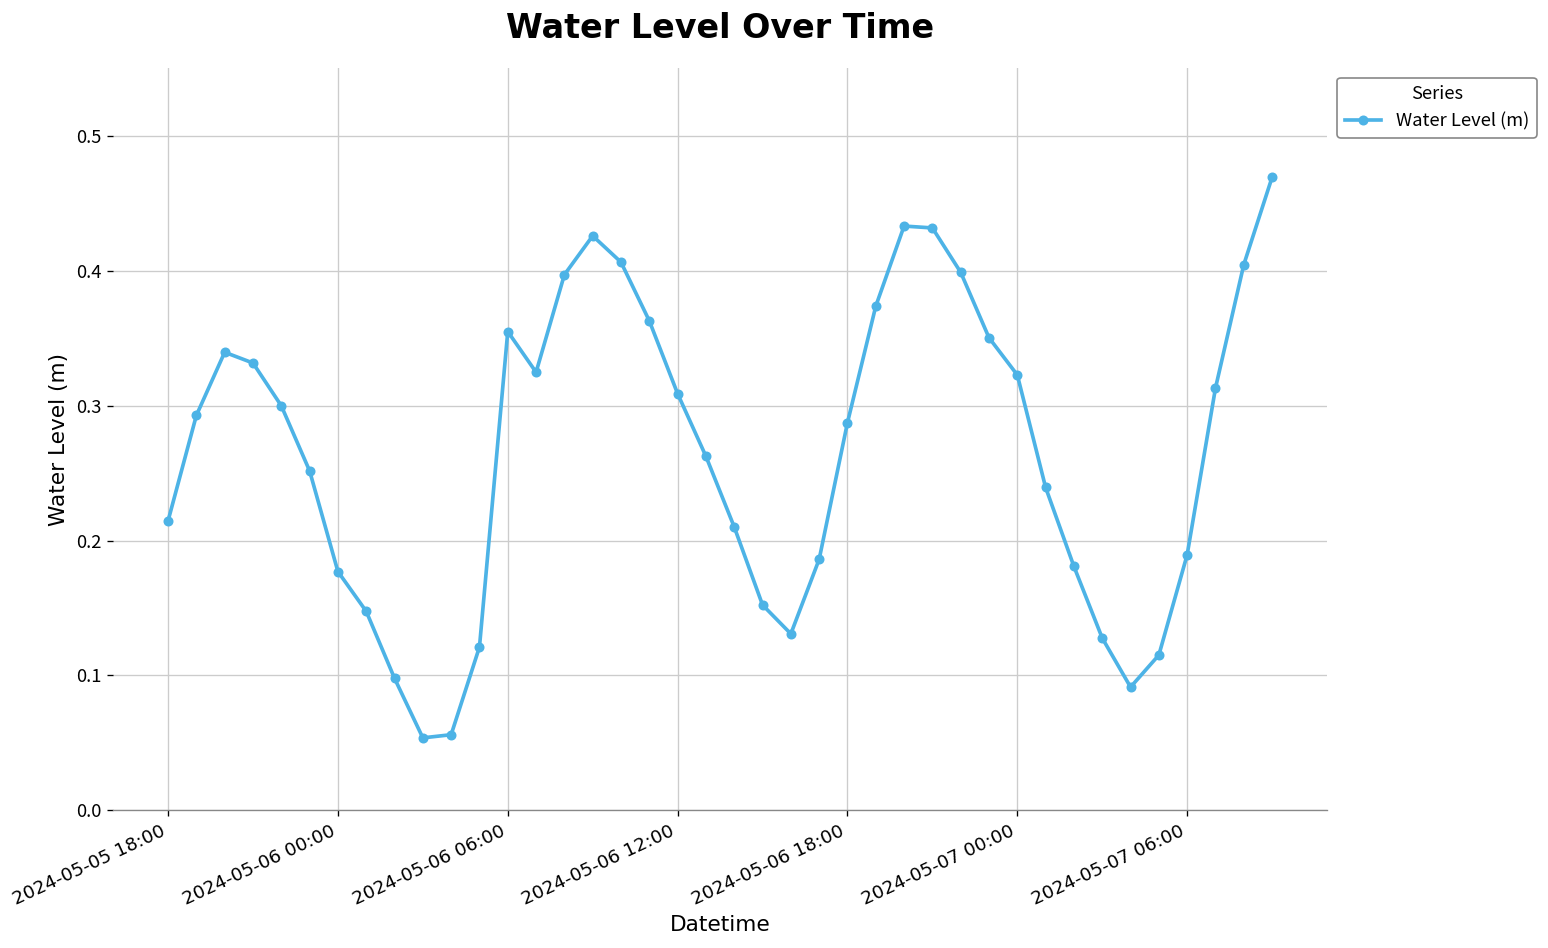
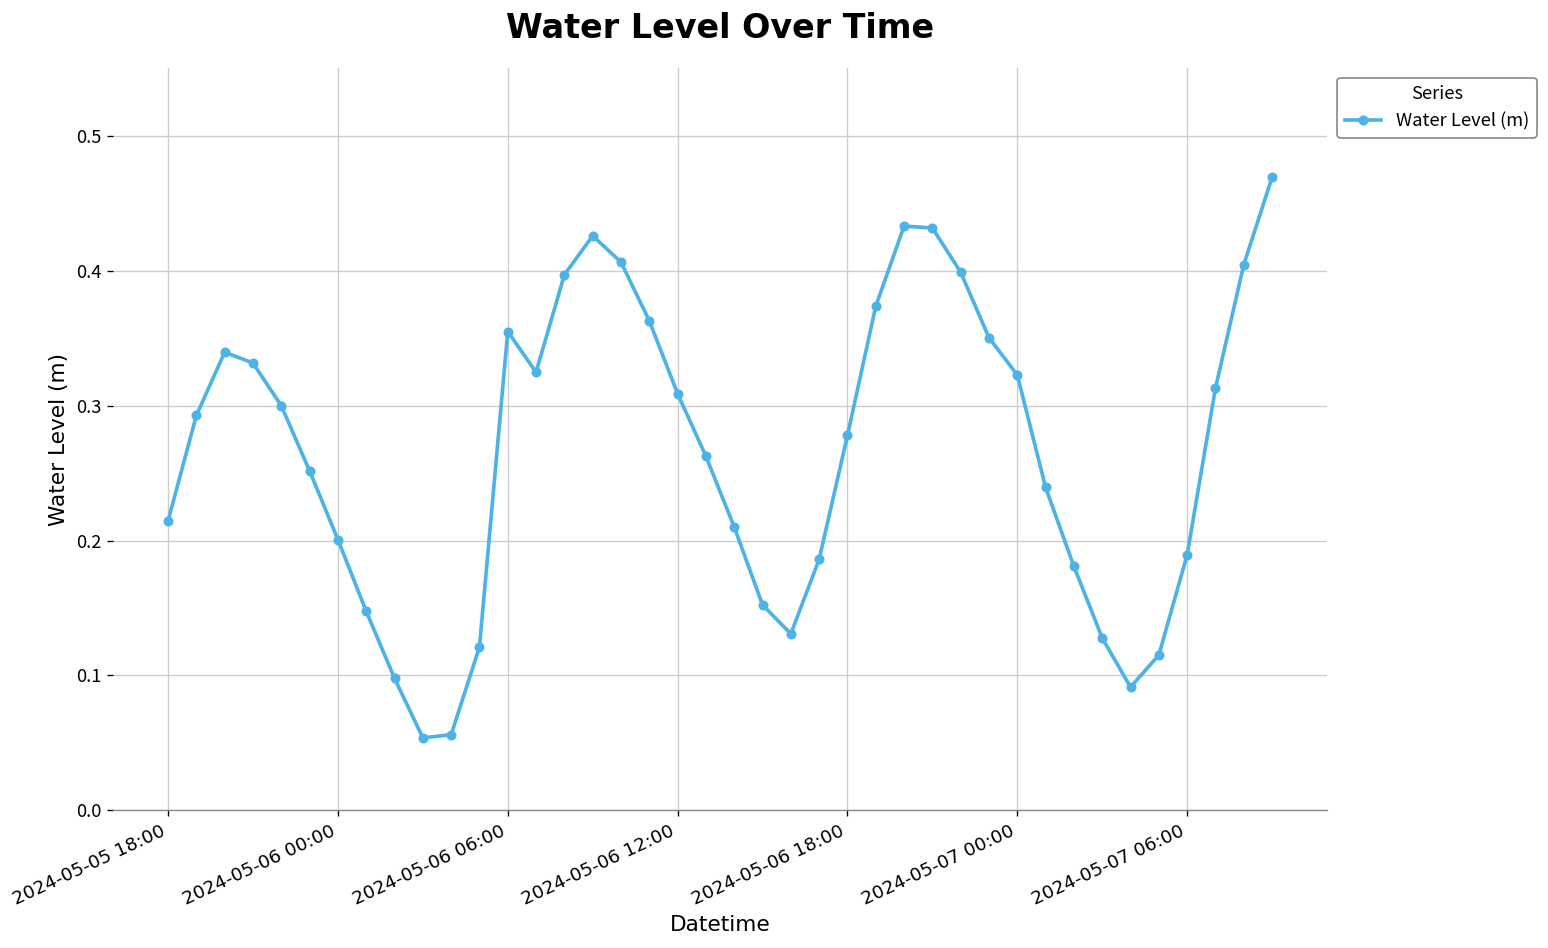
2024-05-06 00:00: 0.177 -> 0.201
2024-05-06 18:00: 0.287 -> 0.278
